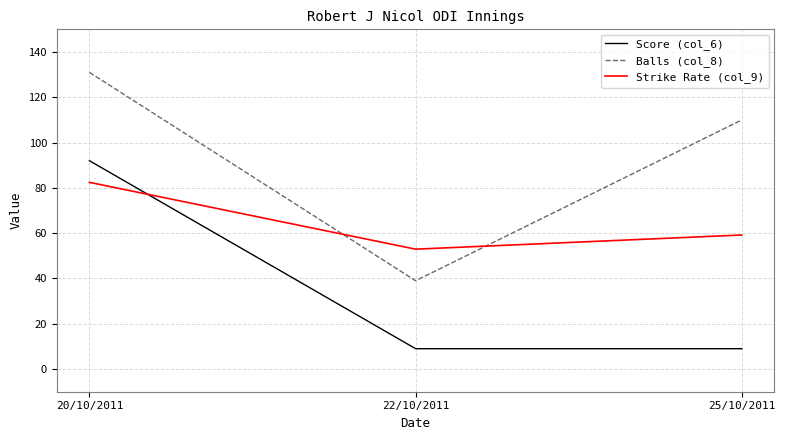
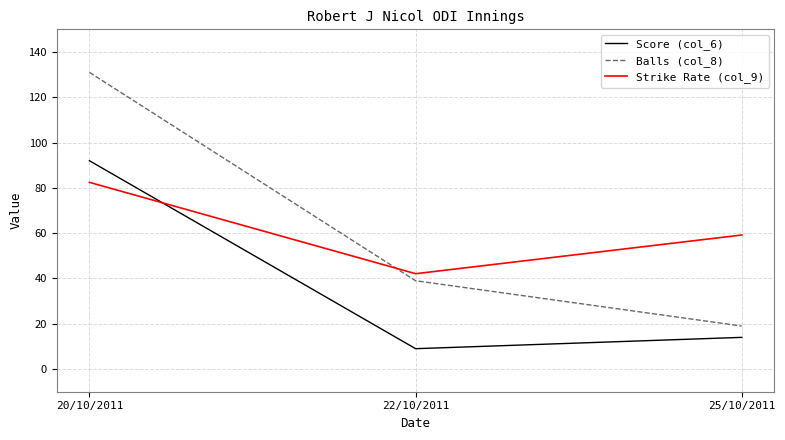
Strike Rate (col_9), 22/10/2011: 53 -> 42
Score (col_6), 25/10/2011: 9 -> 14
Balls (col_8), 25/10/2011: 110 -> 19
